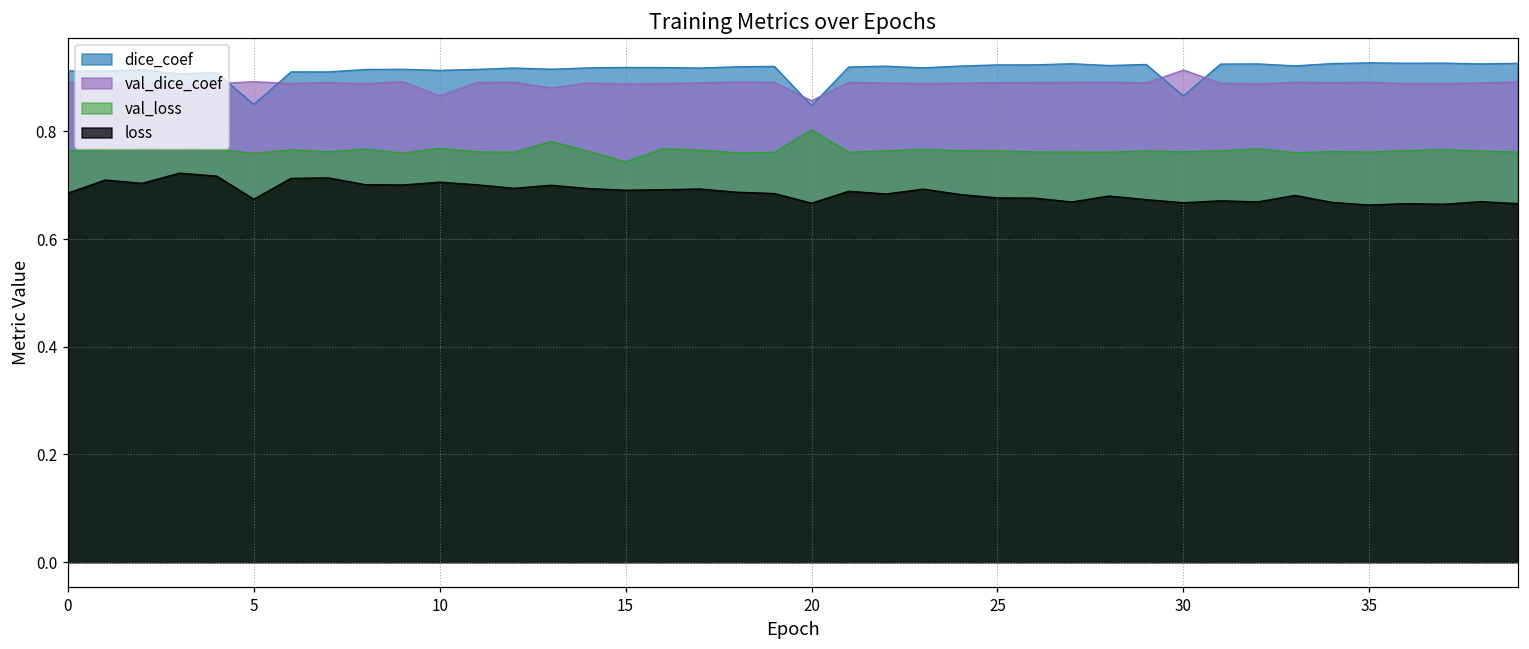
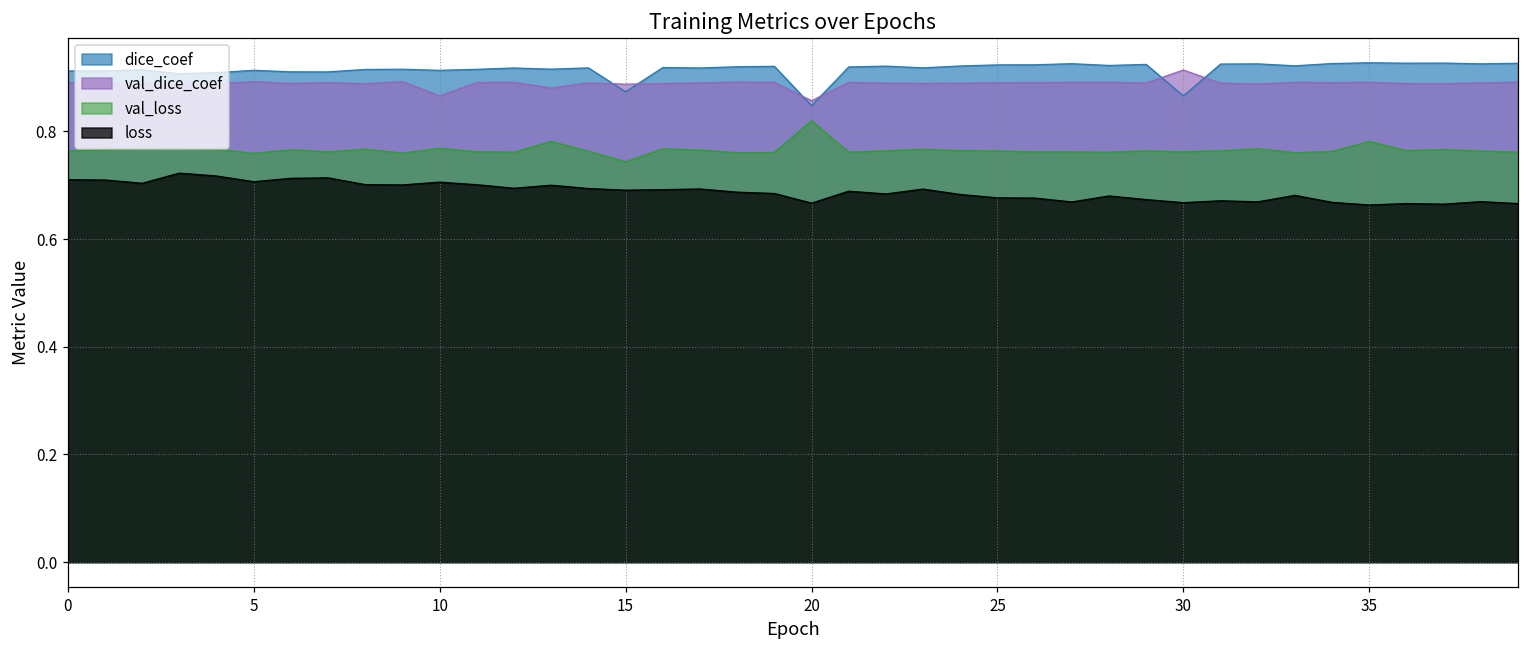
loss, 0: 0.69 -> 0.71
dice_coef, 5: 0.85 -> 0.91
loss, 5: 0.67 -> 0.71
dice_coef, 15: 0.92 -> 0.87
val_loss, 20: 0.80 -> 0.82
val_loss, 35: 0.76 -> 0.78
